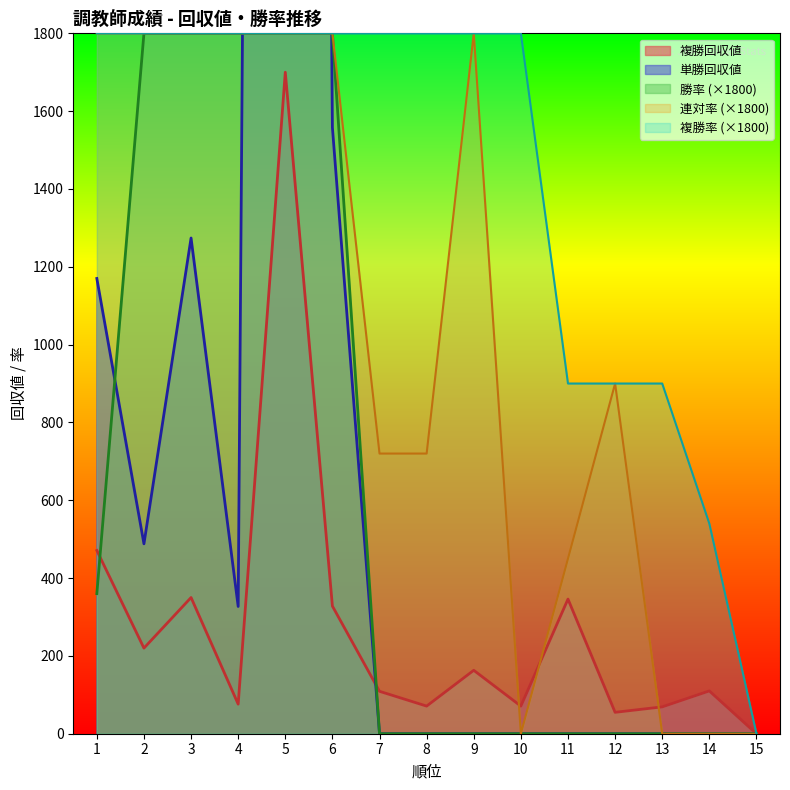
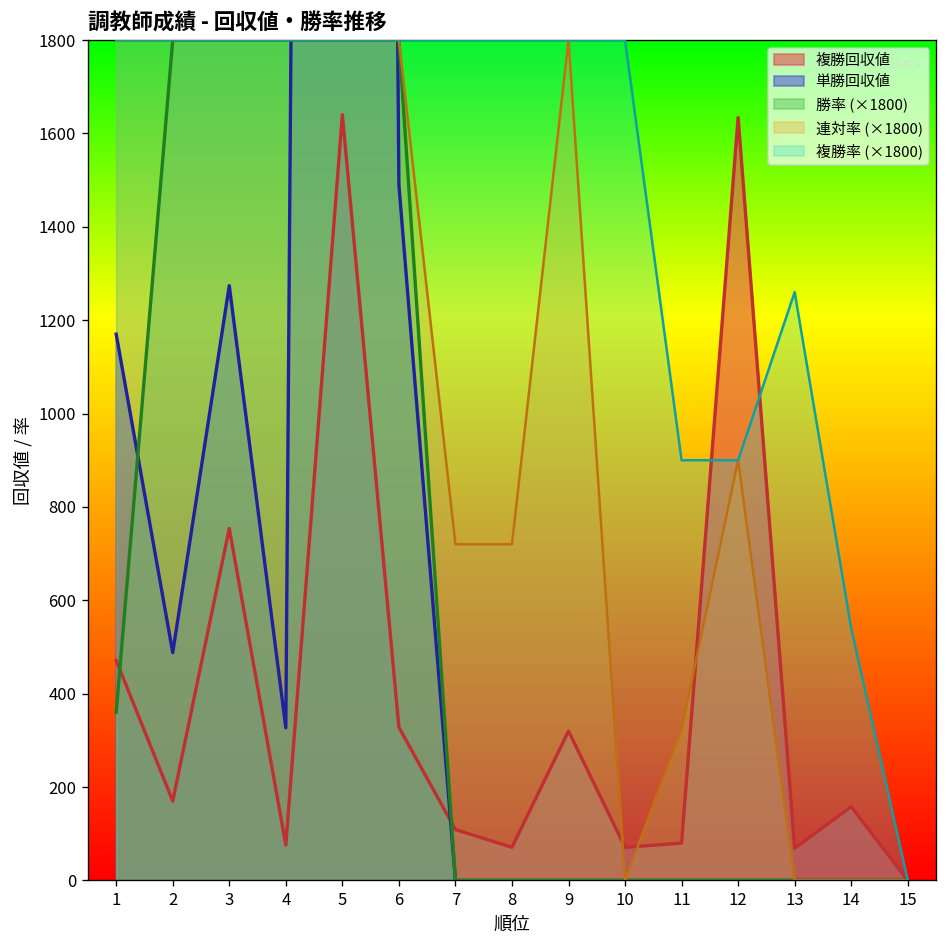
複勝回収値, 2: 220 -> 170
複勝回収値, 3: 350 -> 750
複勝回収値, 5: 1700 -> 1640
単勝回収値, 6: 1560 -> 1490
複勝回収値, 9: 160 -> 320
複勝回収値, 11: 350 -> 80
連対率 (×1800), 11: 450 -> 320
複勝回収値, 12: 60 -> 1630
複勝率 (×1800), 13: 900 -> 1260
複勝回収値, 14: 110 -> 160
